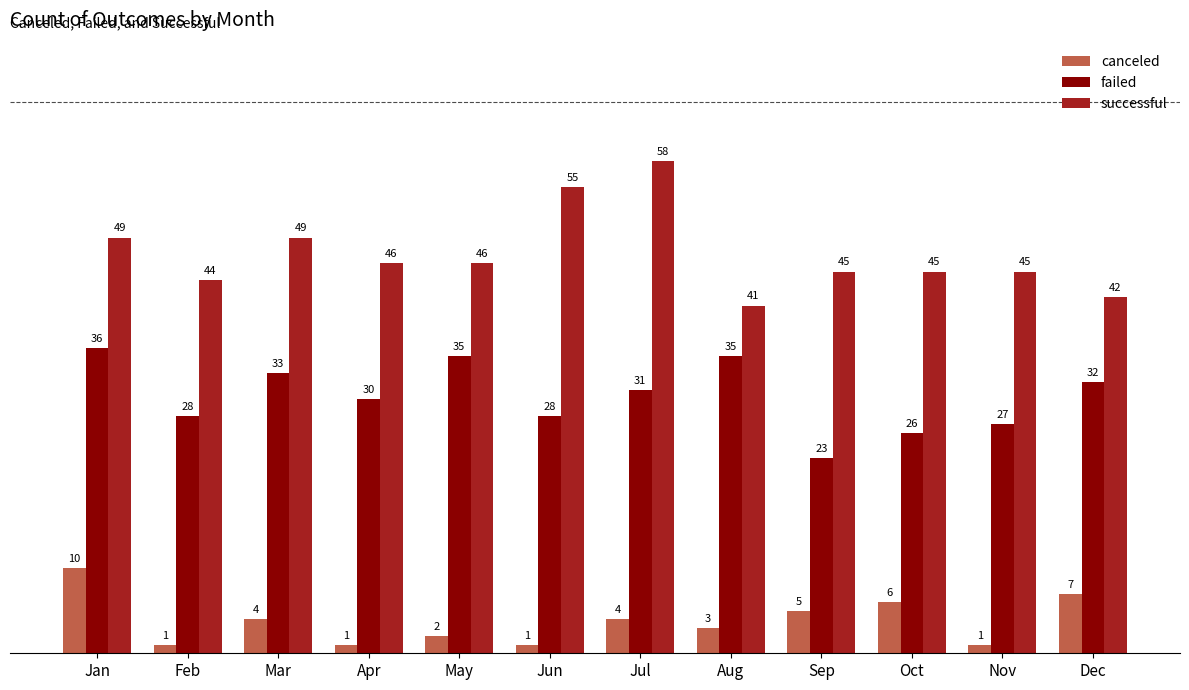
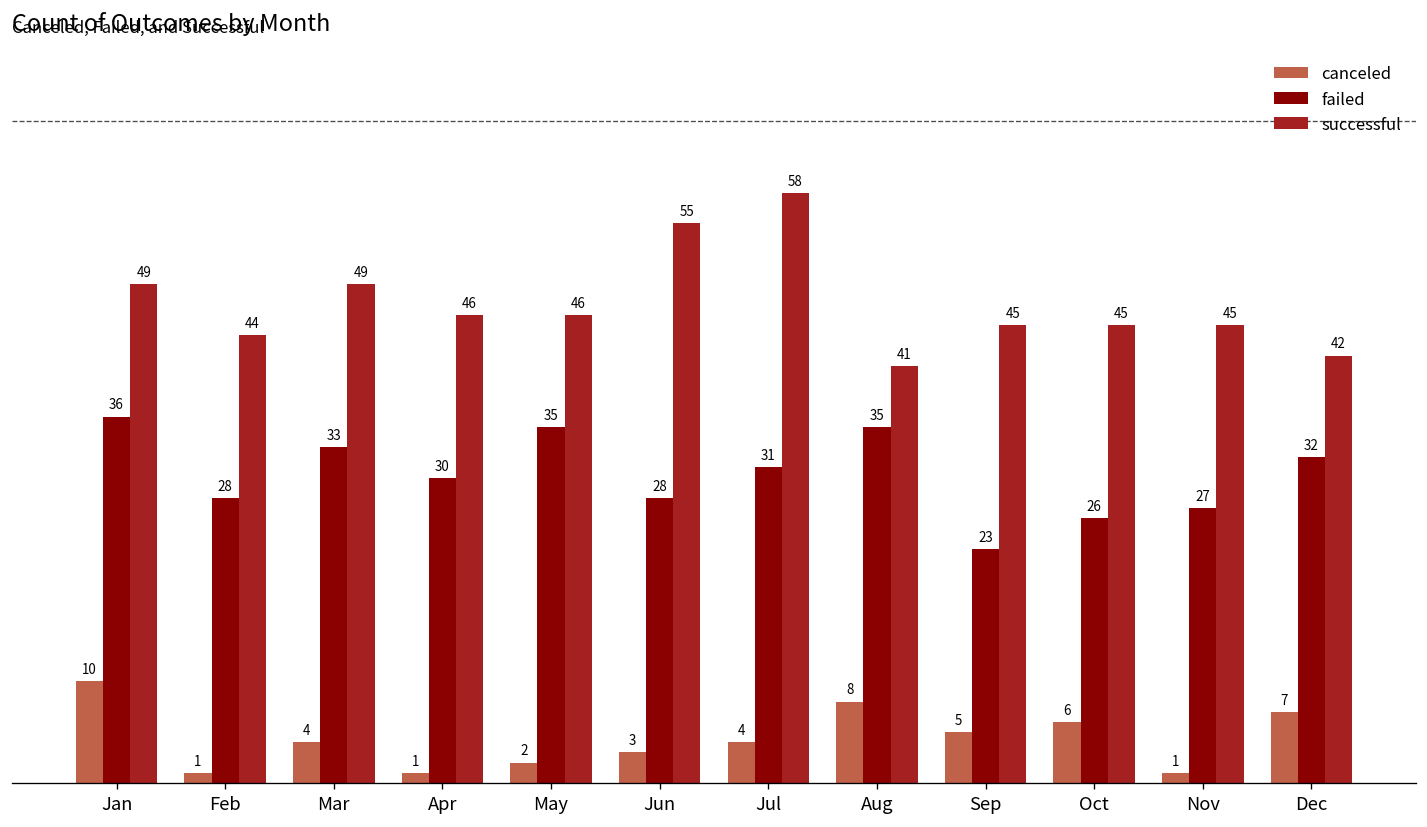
canceled, Jun: 1 -> 3
canceled, Aug: 3 -> 8
